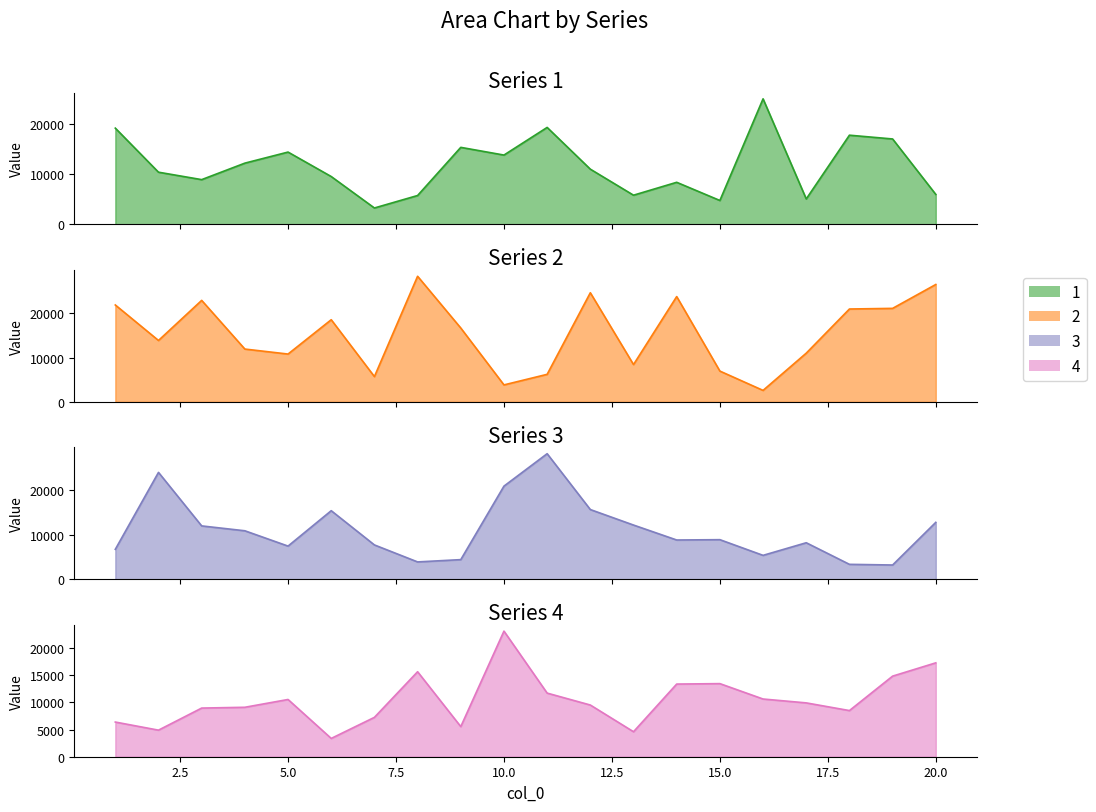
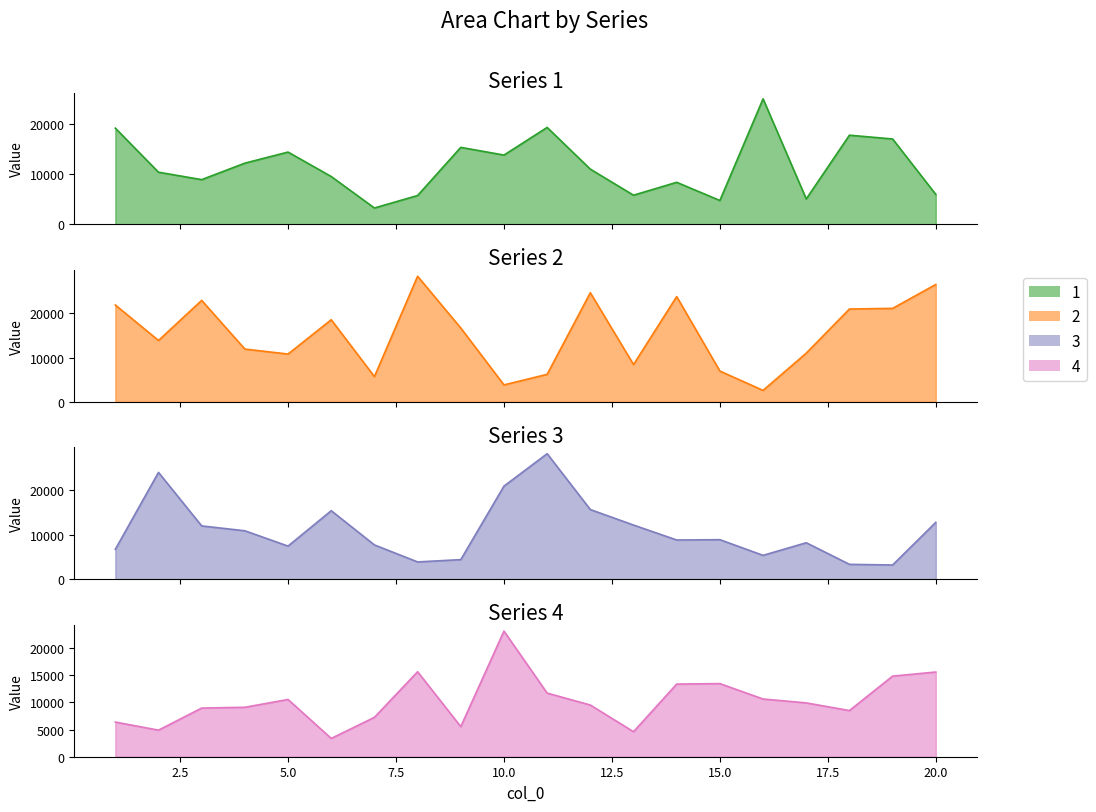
Series 4, 20.0: 17000 -> 16000
